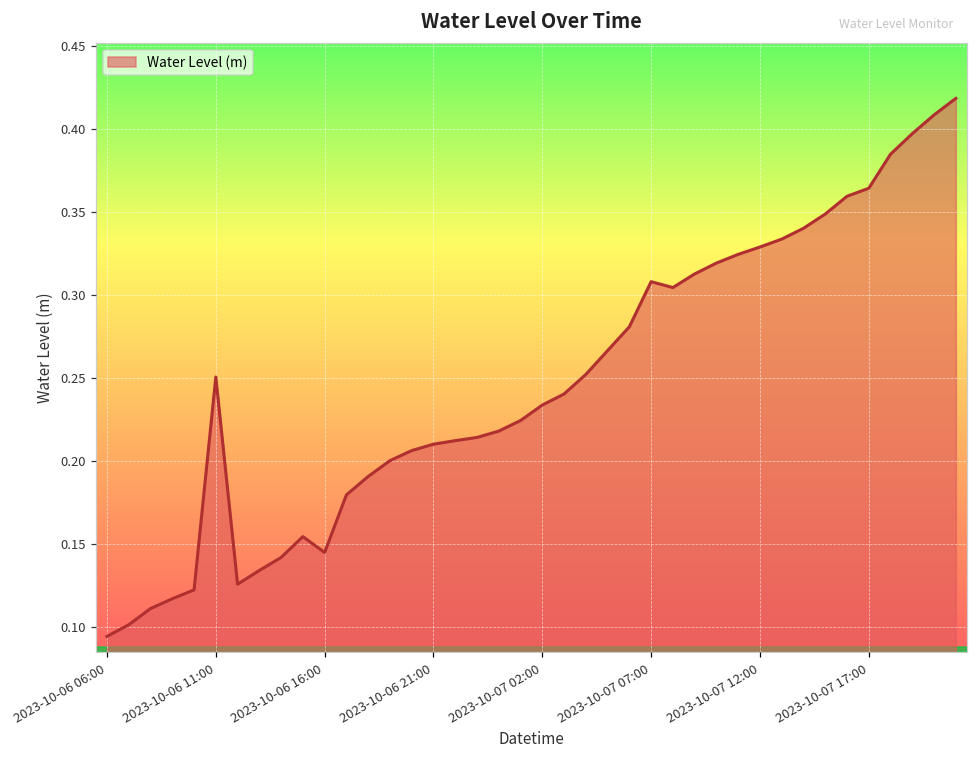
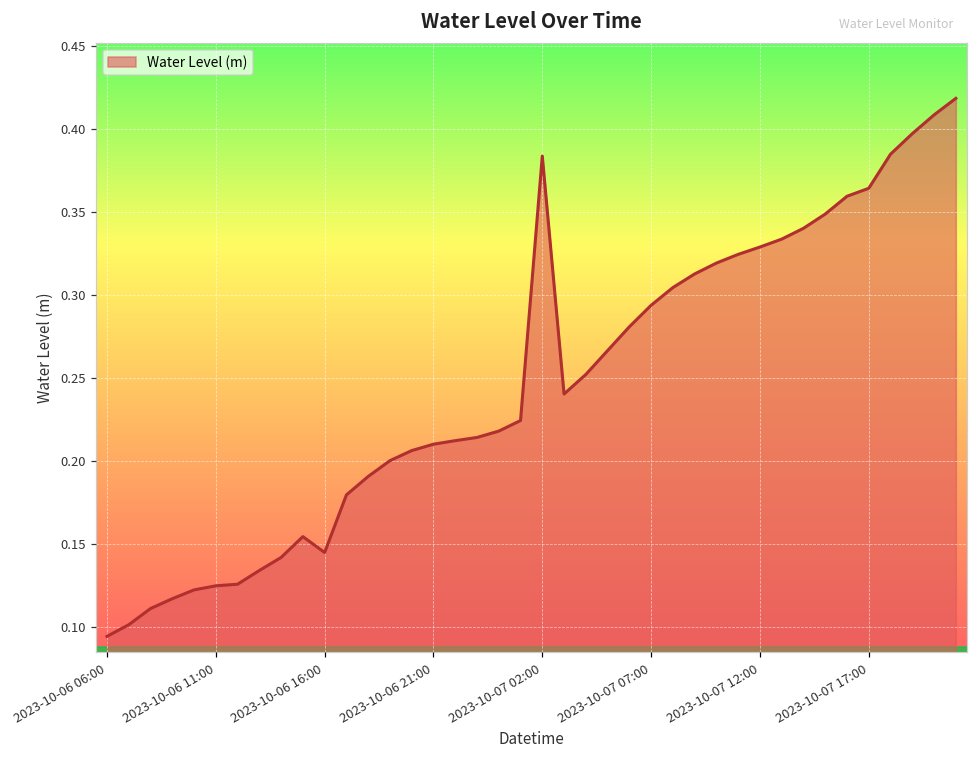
2023-10-06 11:00: 0.251 -> 0.125
2023-10-07 02:00: 0.234 -> 0.384
2023-10-07 07:00: 0.308 -> 0.294
